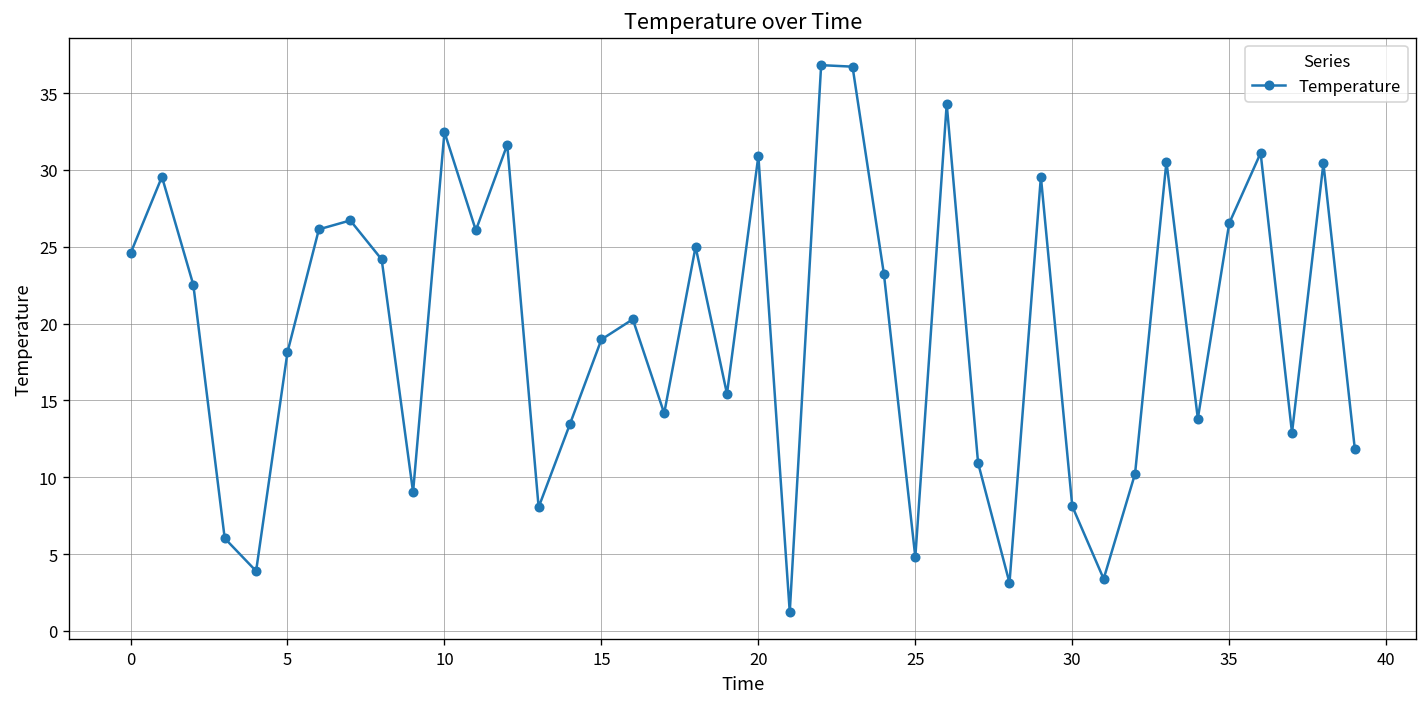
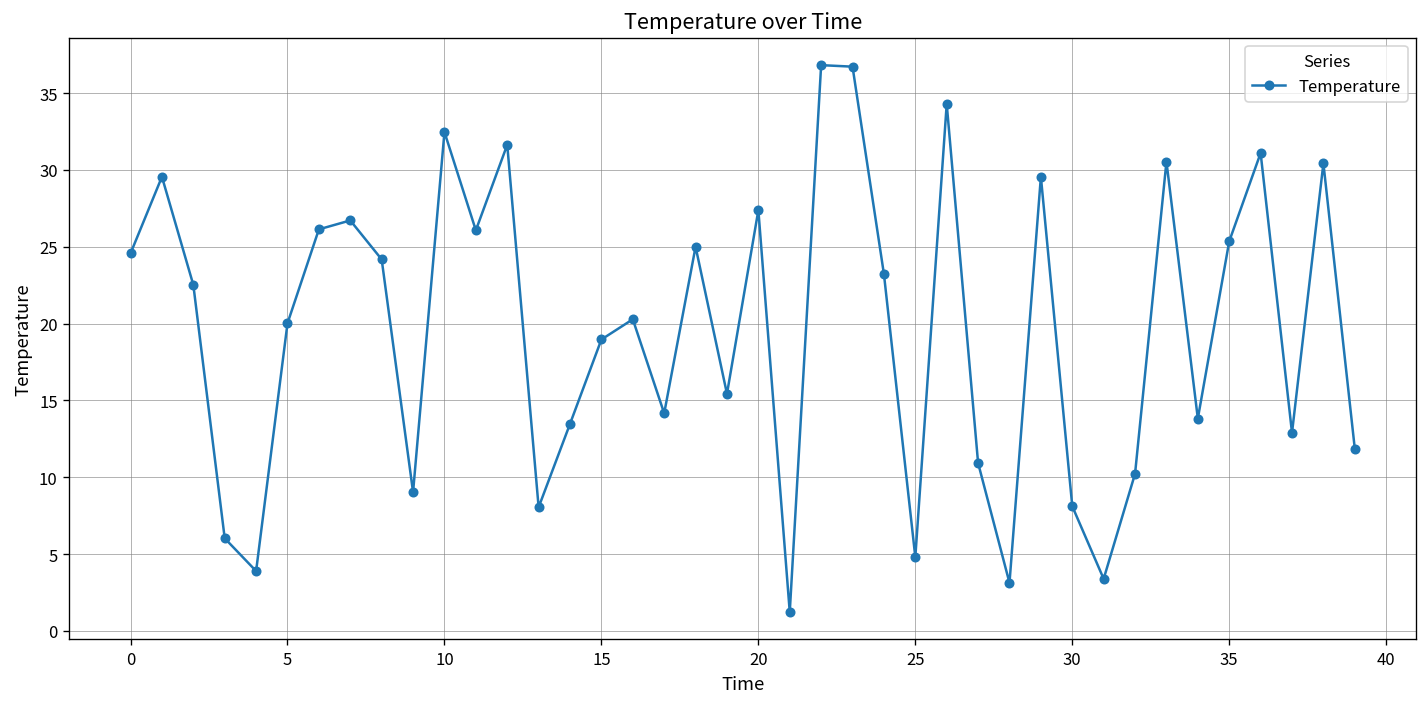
5: 18.1 -> 20.0
20: 30.9 -> 27.4
35: 26.5 -> 25.4
